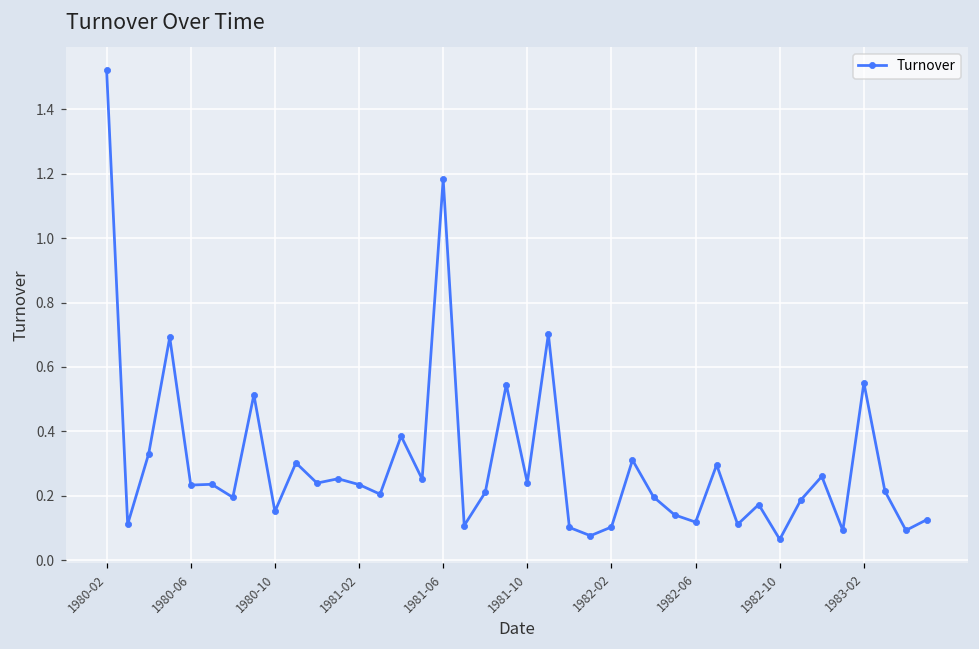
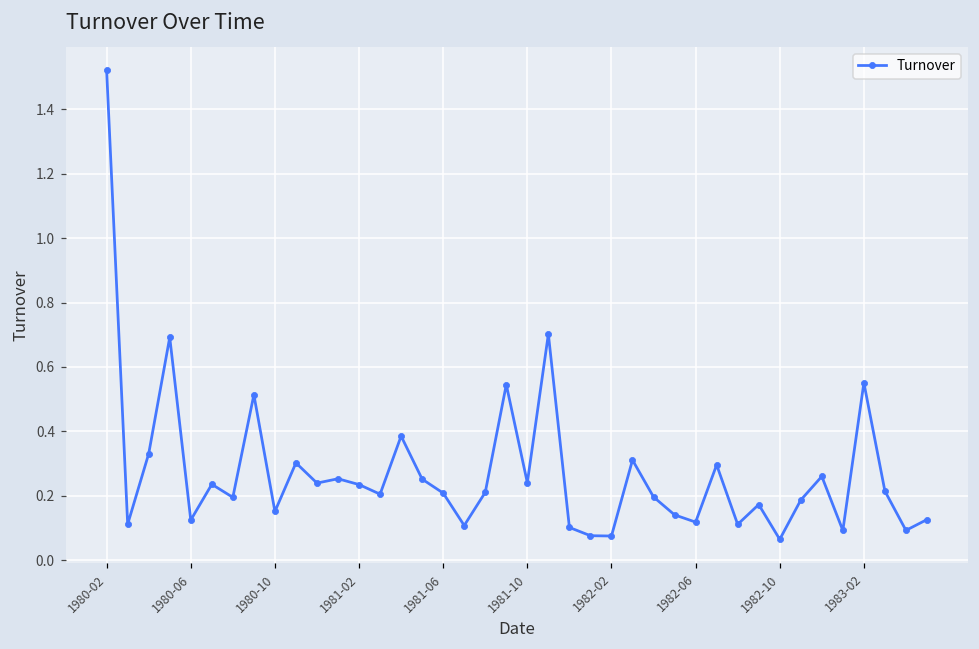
1980-06: 0.23 -> 0.12
1981-06: 1.18 -> 0.21
1982-02: 0.10 -> 0.07
